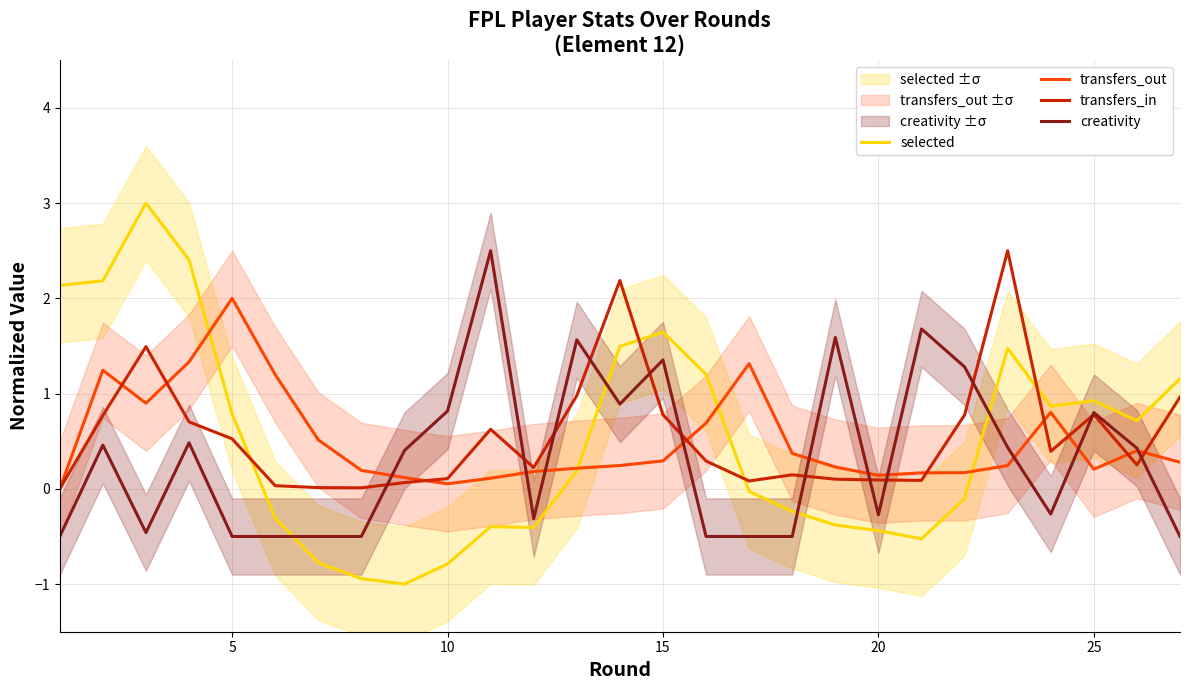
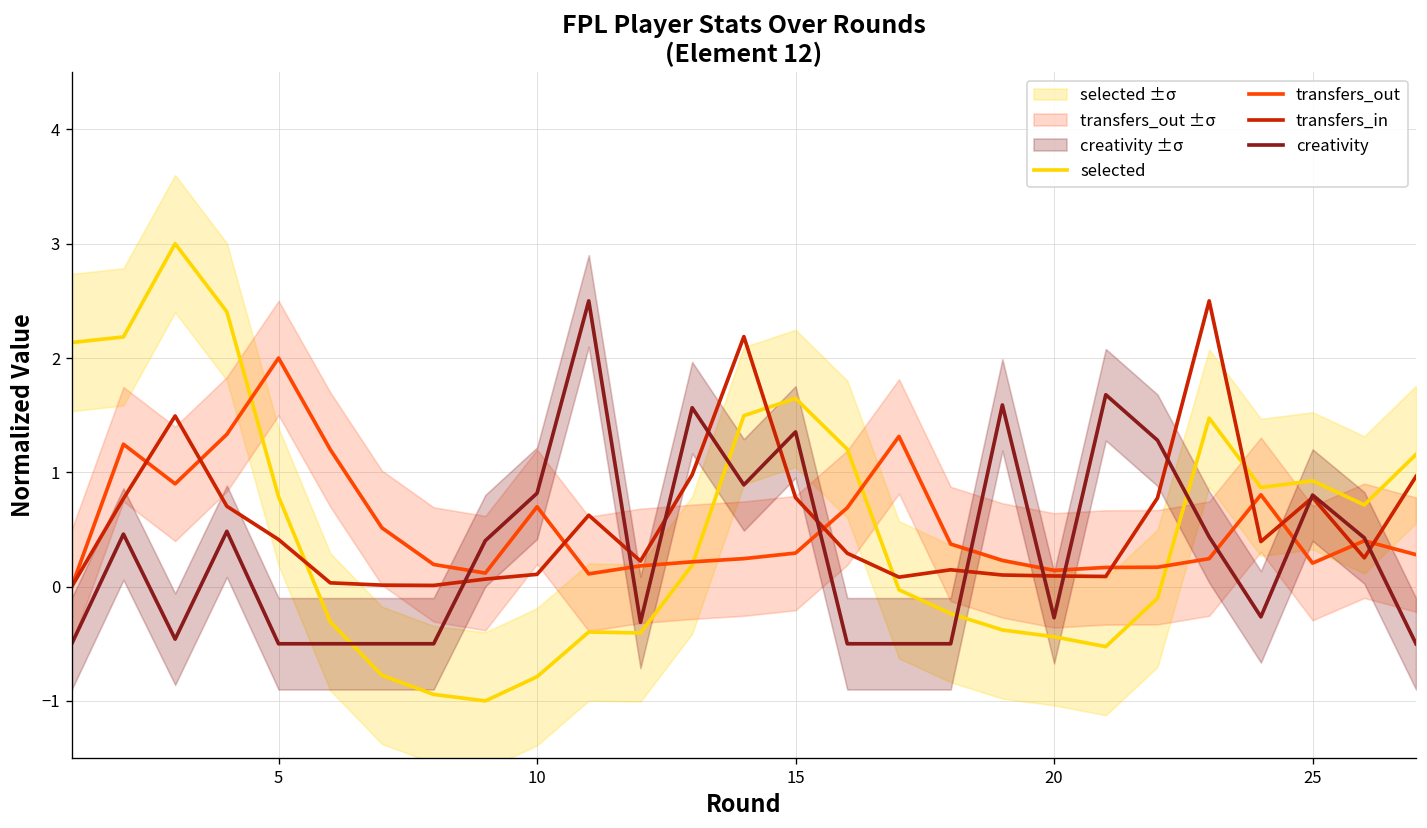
transfers_in, 5: 0.5 -> 0.4
transfers_out, 10: 0.1 -> 0.7
